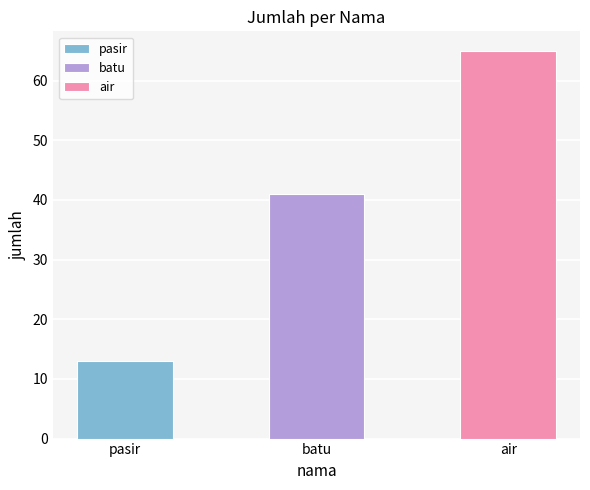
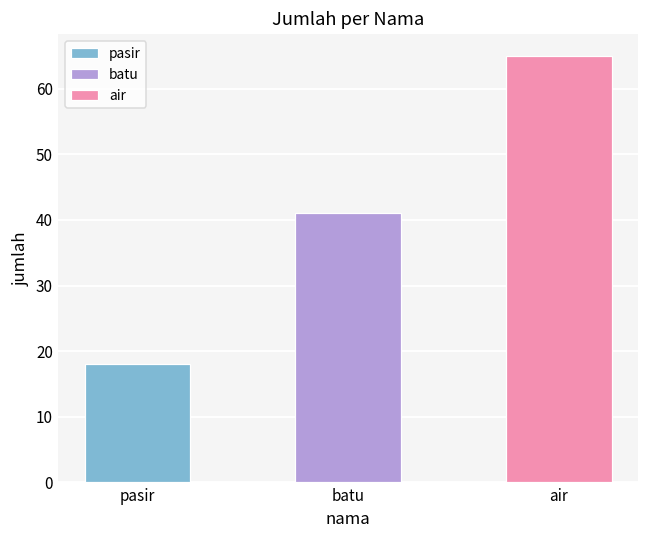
pasir: 13 -> 18
